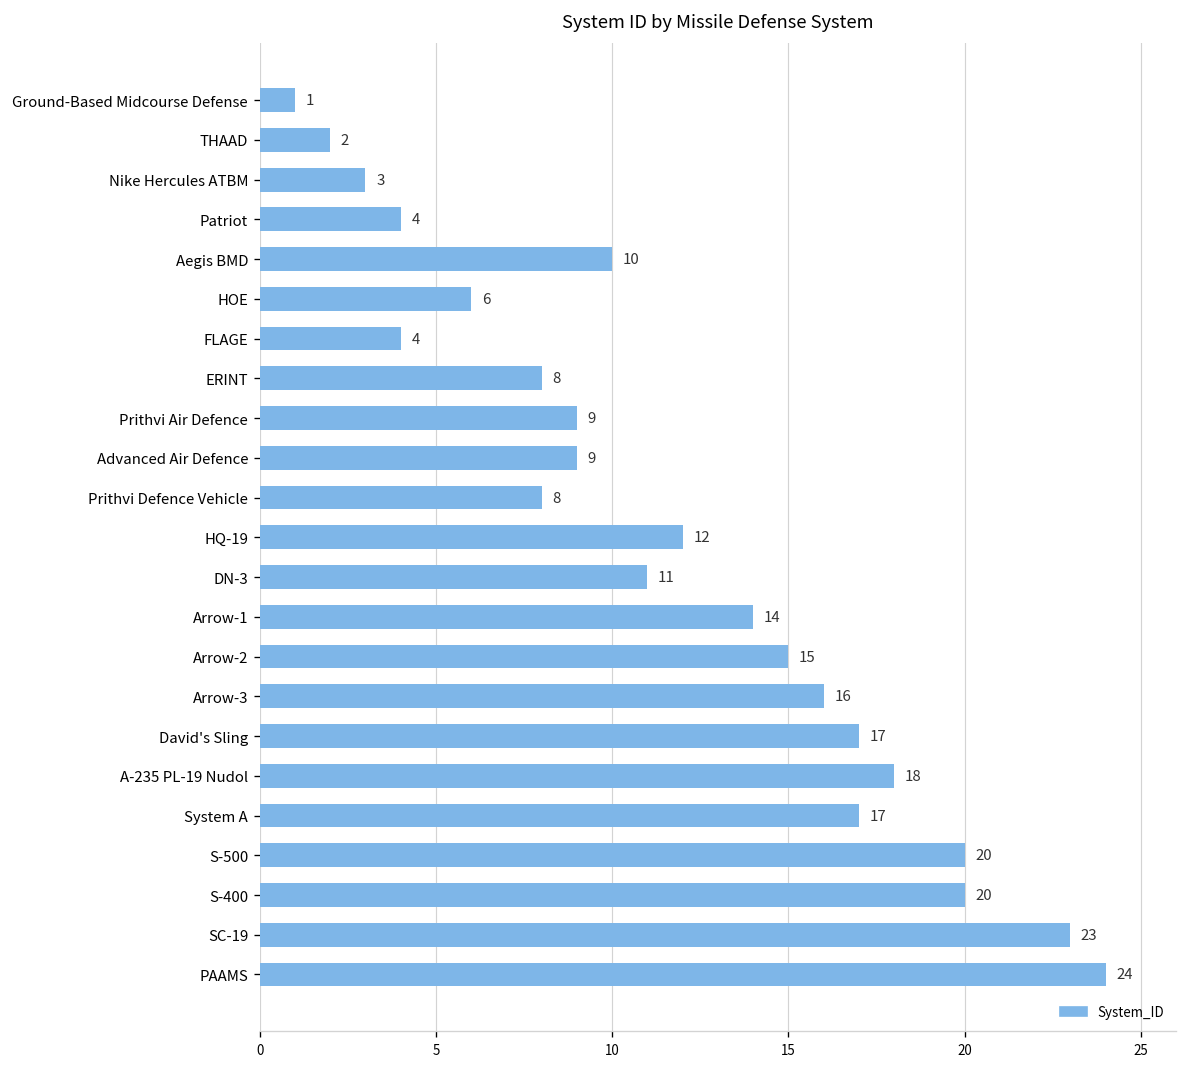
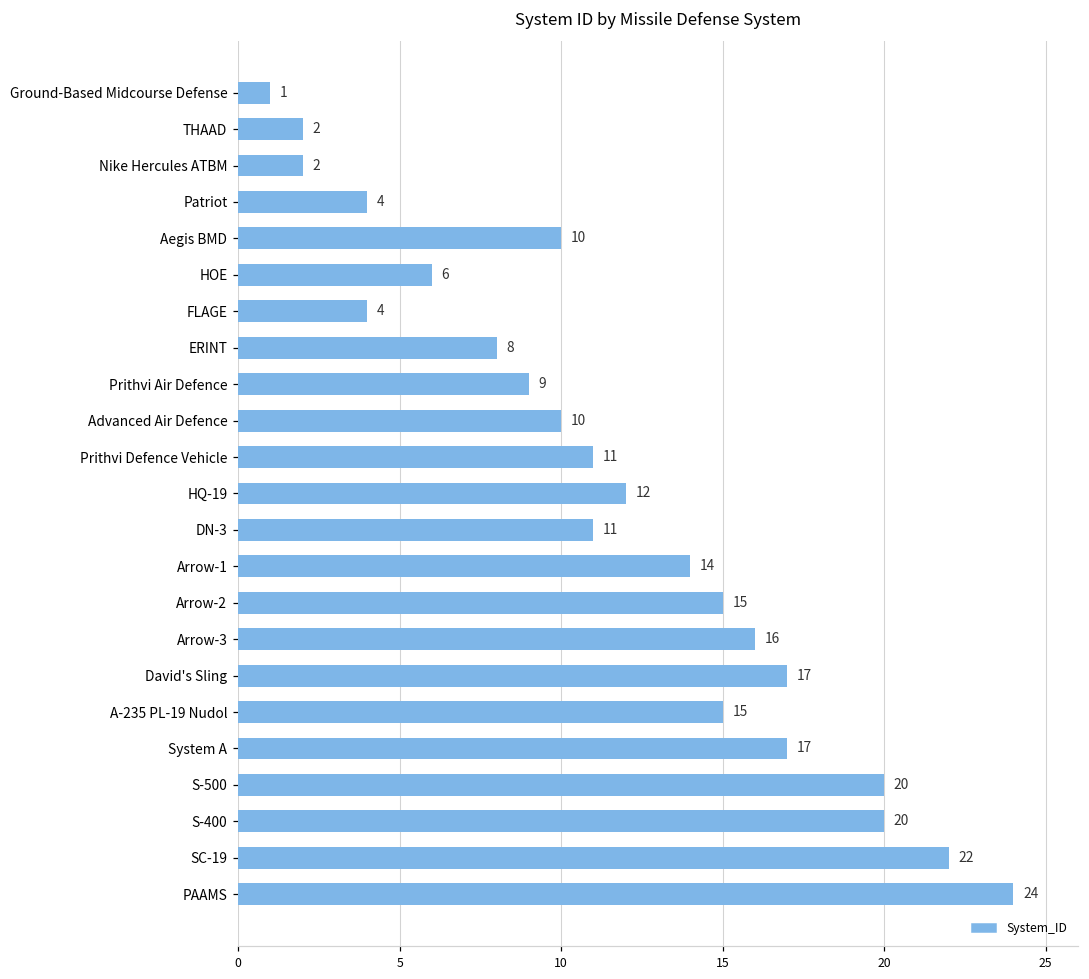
Nike Hercules ATBM: 3 -> 2
Advanced Air Defence: 9 -> 10
Prithvi Defence Vehicle: 8 -> 11
A-235 PL-19 Nudol: 18 -> 15
SC-19: 23 -> 22
